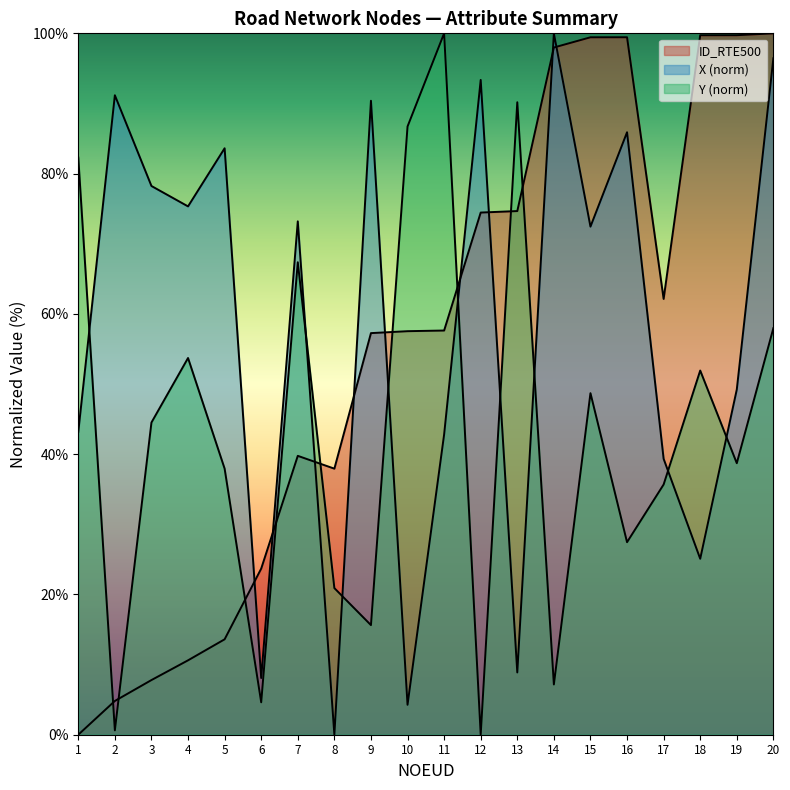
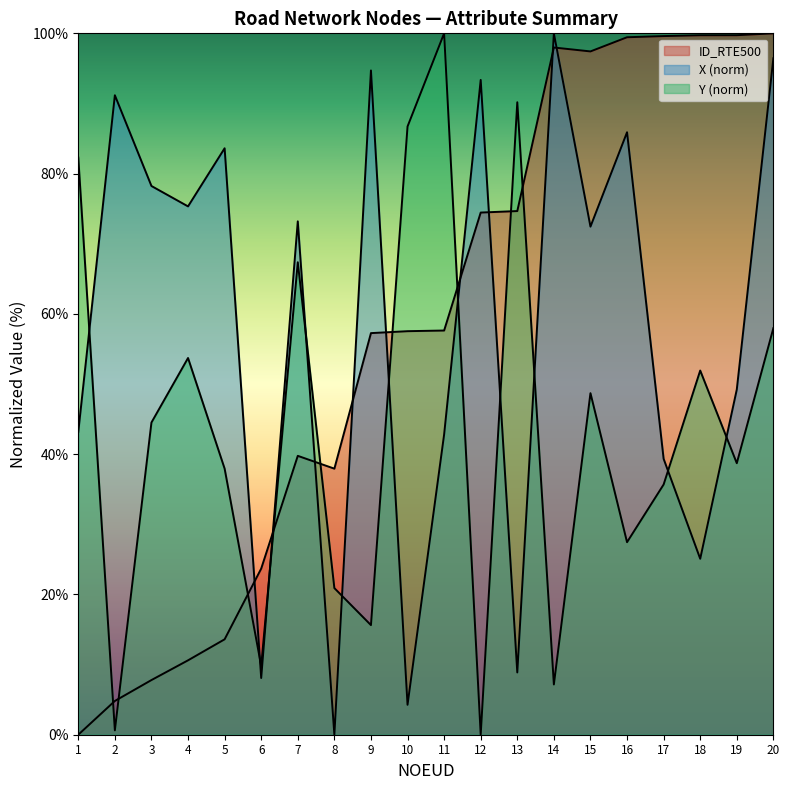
Y (norm), 6: 5% -> 10%
X (norm), 9: 90% -> 95%
ID_RTE500, 15: 99% -> 97%
ID_RTE500, 17: 62% -> 100%
